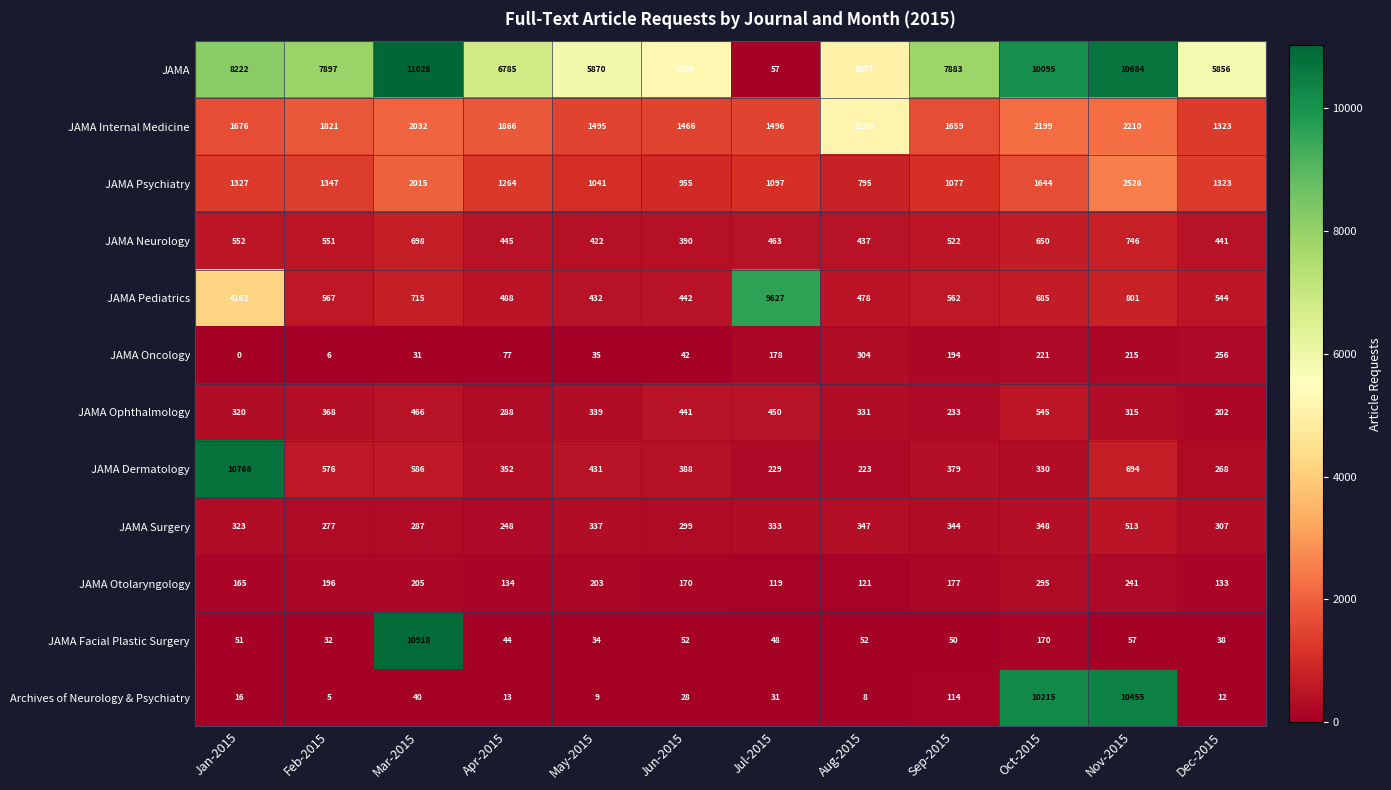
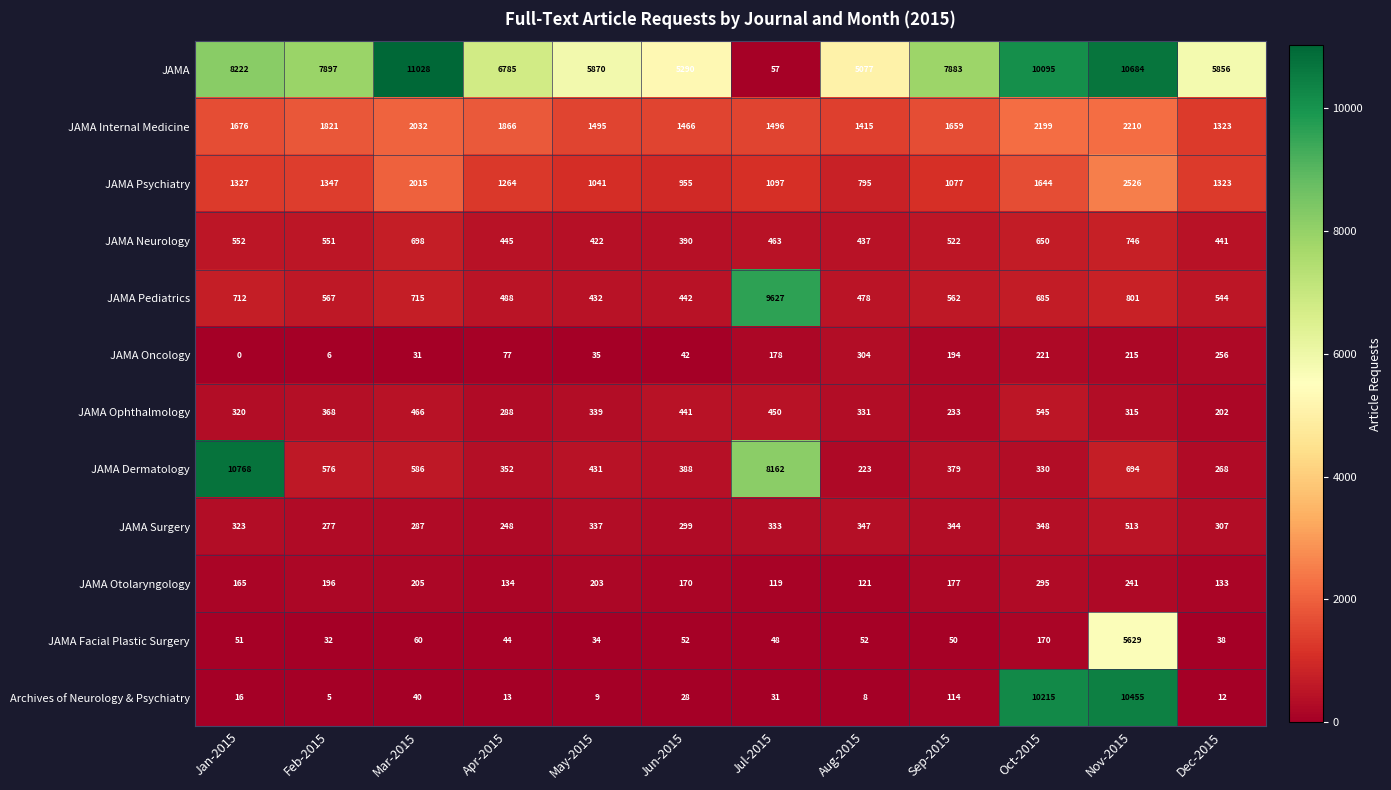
JAMA Internal Medicine, Aug-2015: 5169 -> 1415
JAMA Pediatrics, Jan-2015: 4162 -> 712
JAMA Dermatology, Jul-2015: 229 -> 8162
JAMA Facial Plastic Surgery, Mar-2015: 10918 -> 60
JAMA Facial Plastic Surgery, Nov-2015: 57 -> 5629
